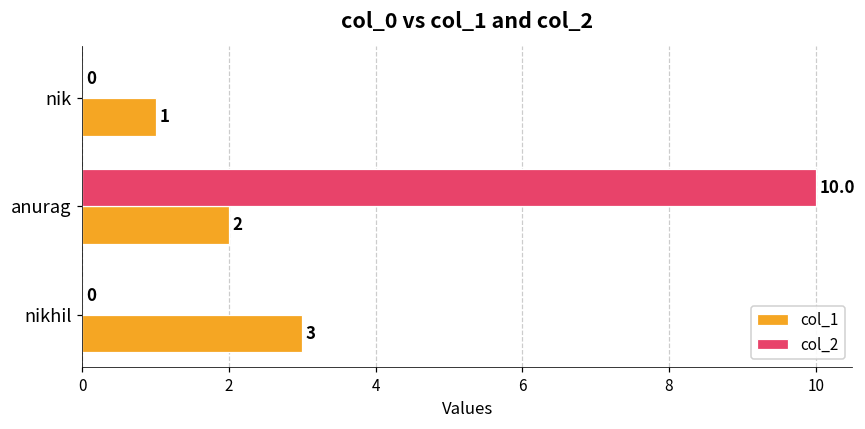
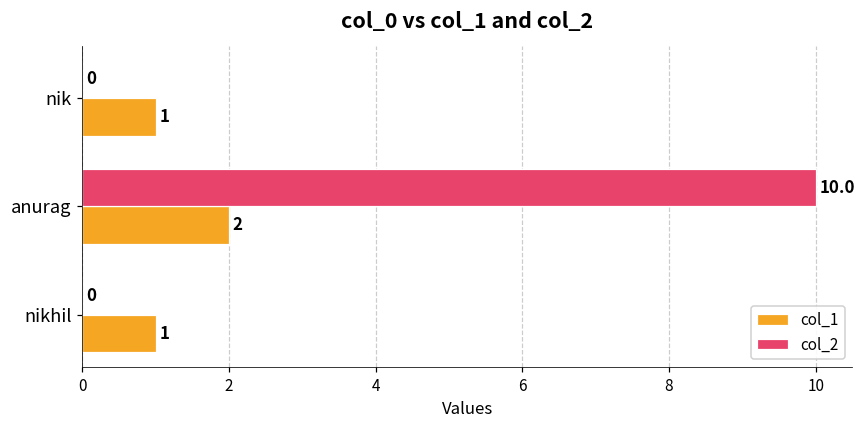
col_1, nikhil: 3 -> 1
